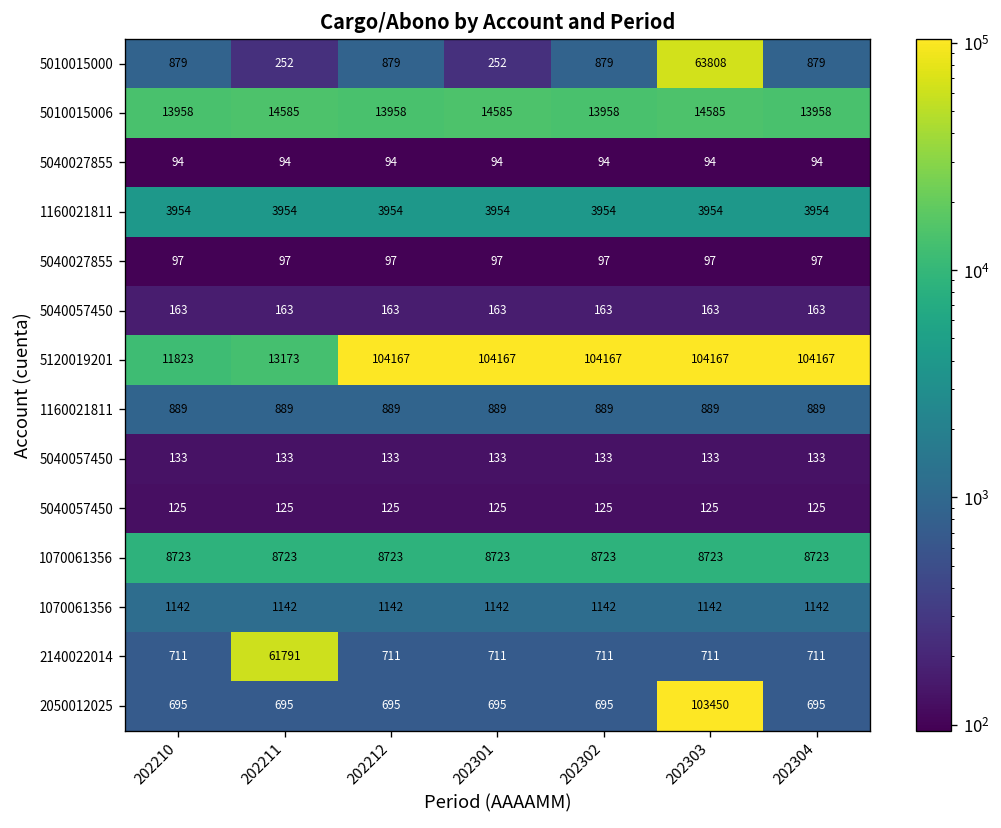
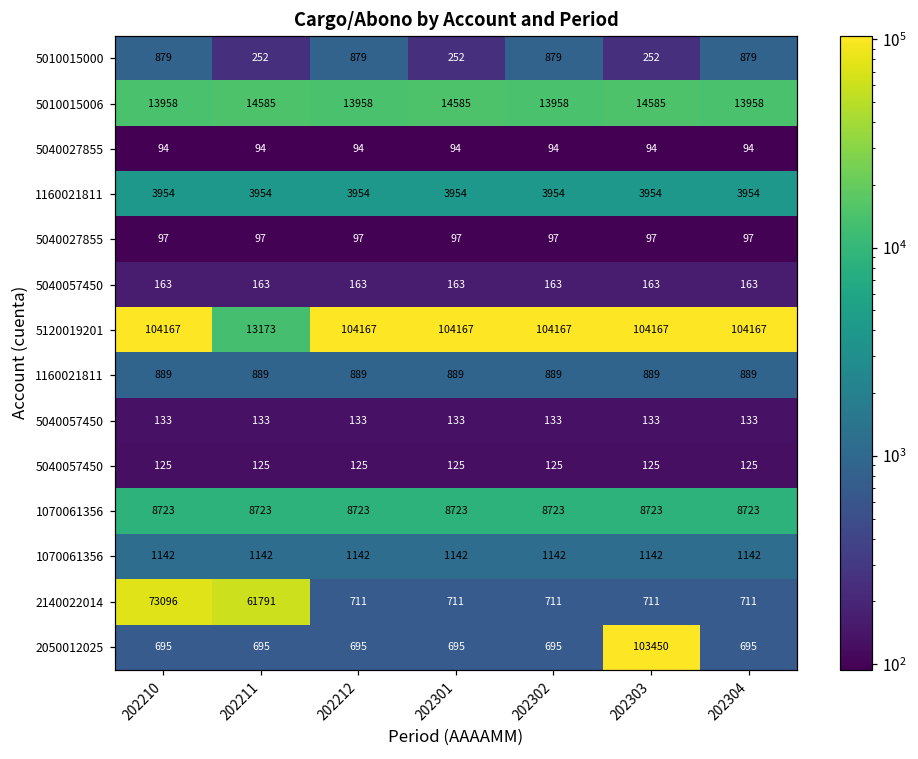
5010015000, 202303: 63808 -> 252
5120019201, 202210: 11823 -> 104167
2140022014, 202210: 711 -> 73096
